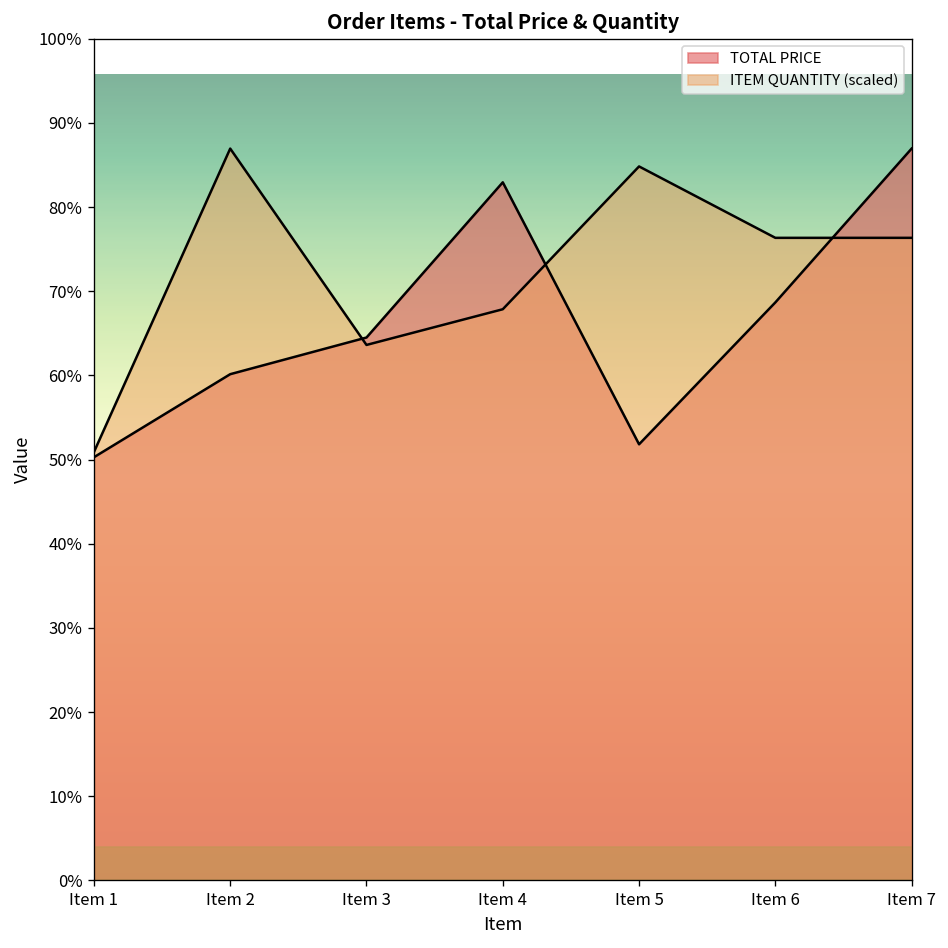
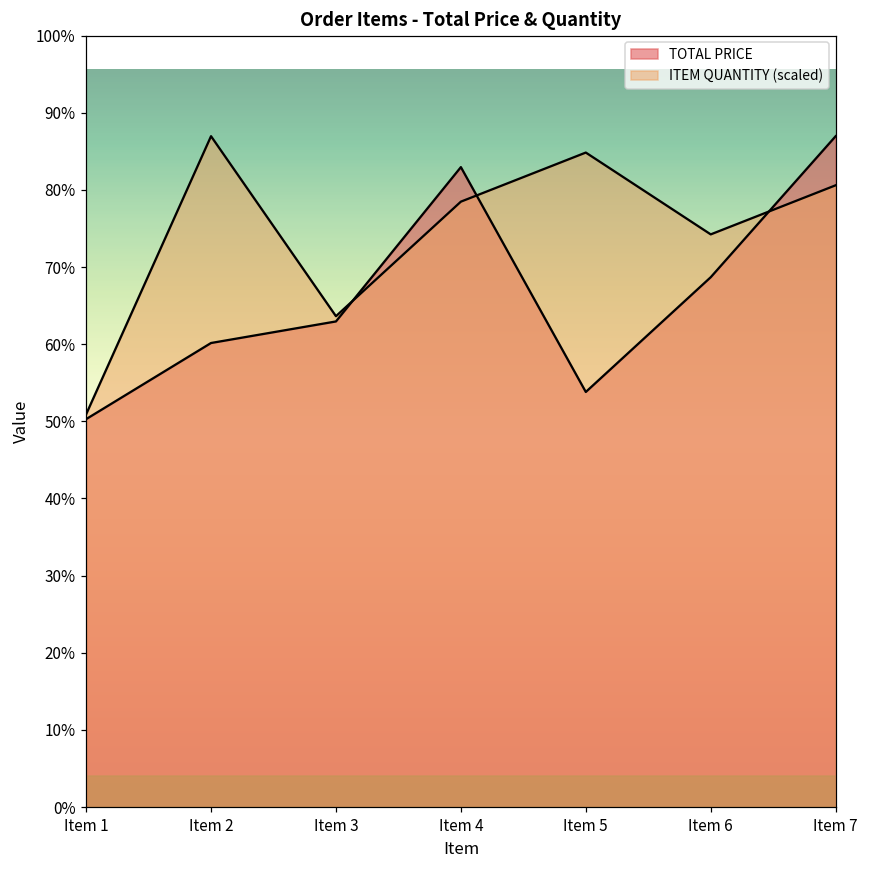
TOTAL PRICE, Item 3: 65% -> 63%
ITEM QUANTITY (scaled), Item 4: 68% -> 78%
TOTAL PRICE, Item 5: 52% -> 54%
ITEM QUANTITY (scaled), Item 6: 76% -> 74%
ITEM QUANTITY (scaled), Item 7: 76% -> 81%
